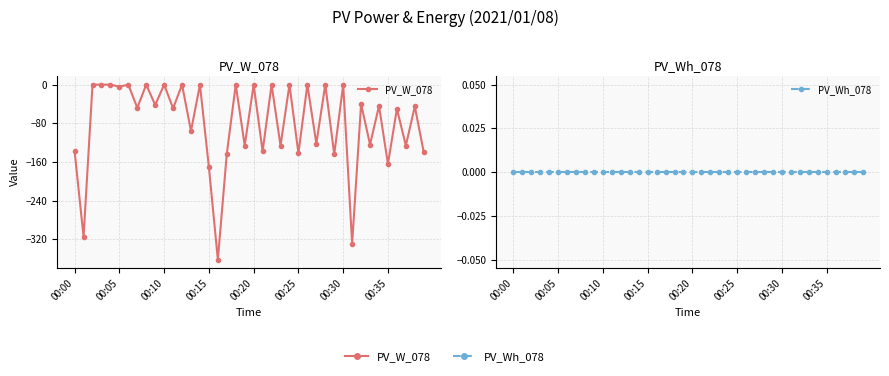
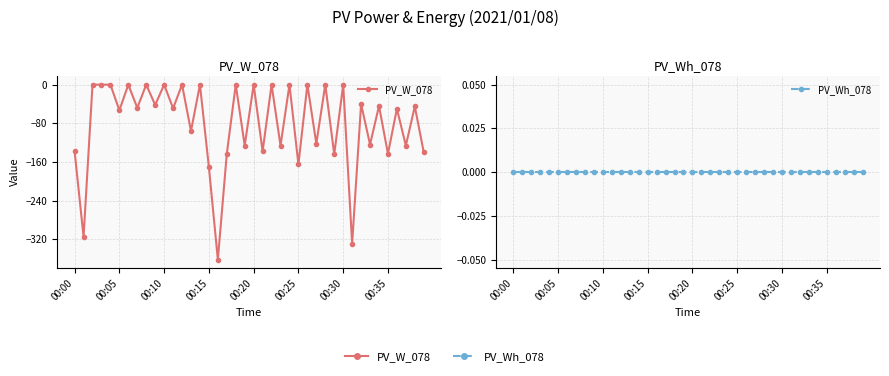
PV_W_078, 00:05: 0 -> -50
PV_W_078, 00:25: -140 -> -170
PV_W_078, 00:35: -160 -> -140
